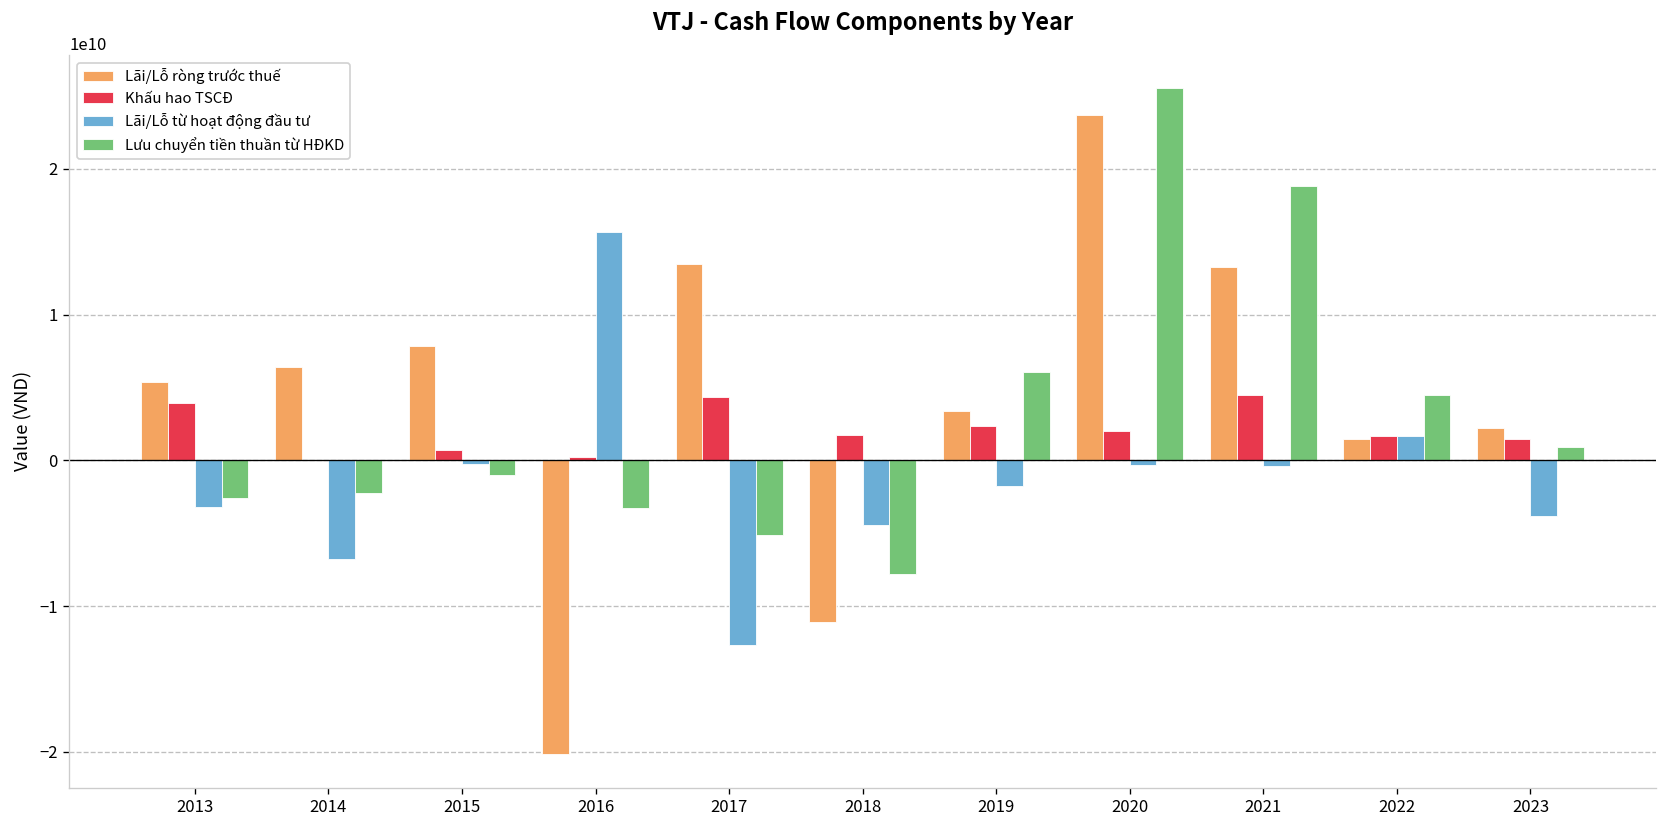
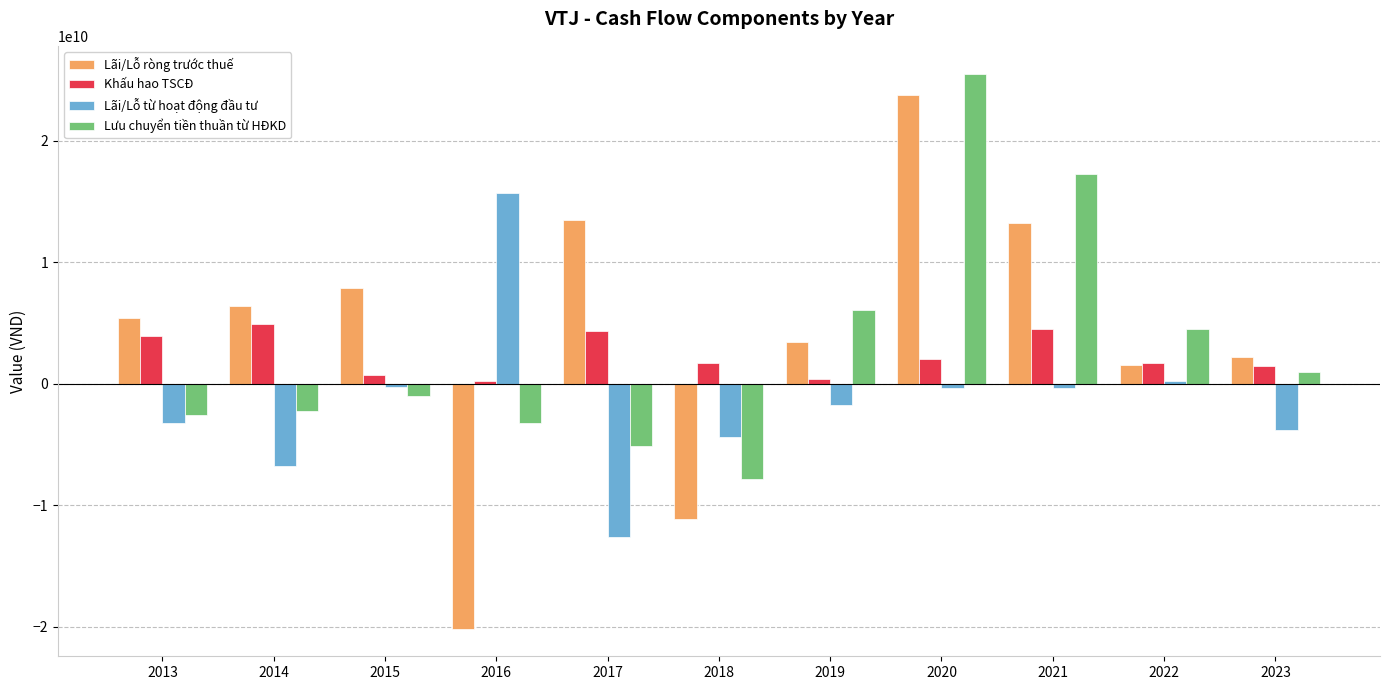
Khấu hao TSCĐ, 2014: 0 -> 4900000000
Khấu hao TSCĐ, 2019: 2400000000 -> 400000000
Lưu chuyển tiền thuần từ HĐKD, 2021: 18900000000 -> 17200000000
Lãi/Lỗ từ hoạt động đầu tư, 2022: 1700000000 -> 200000000
